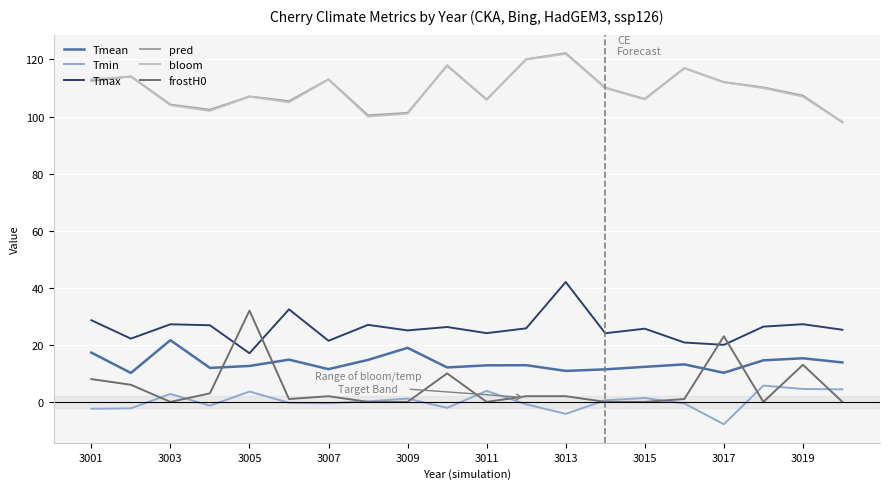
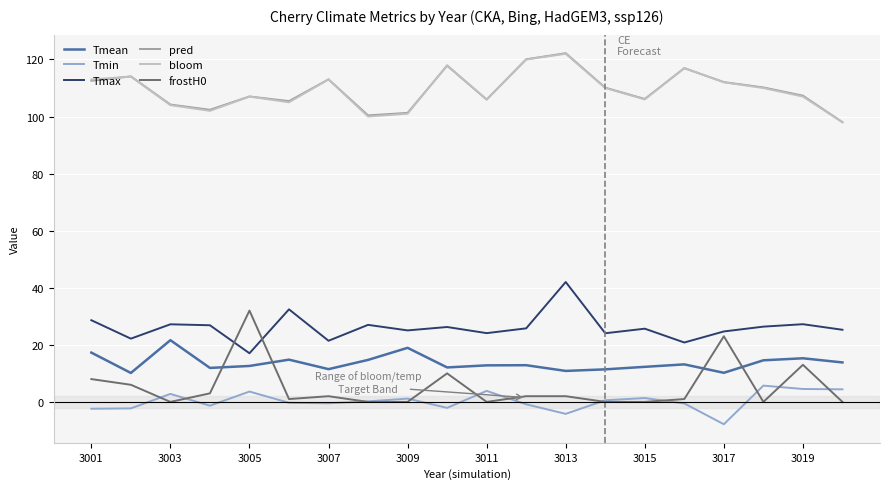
Tmax, 3017: 20 -> 25
